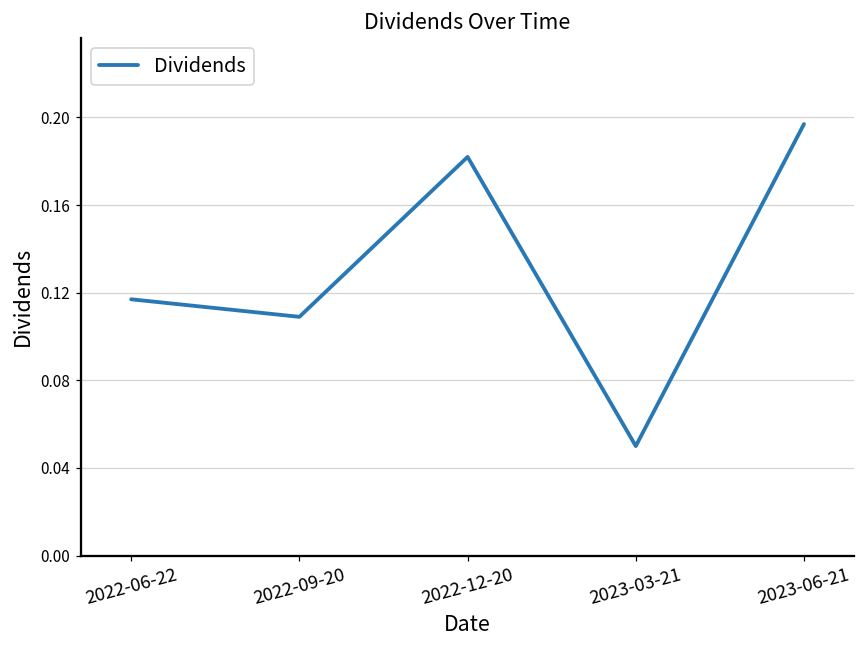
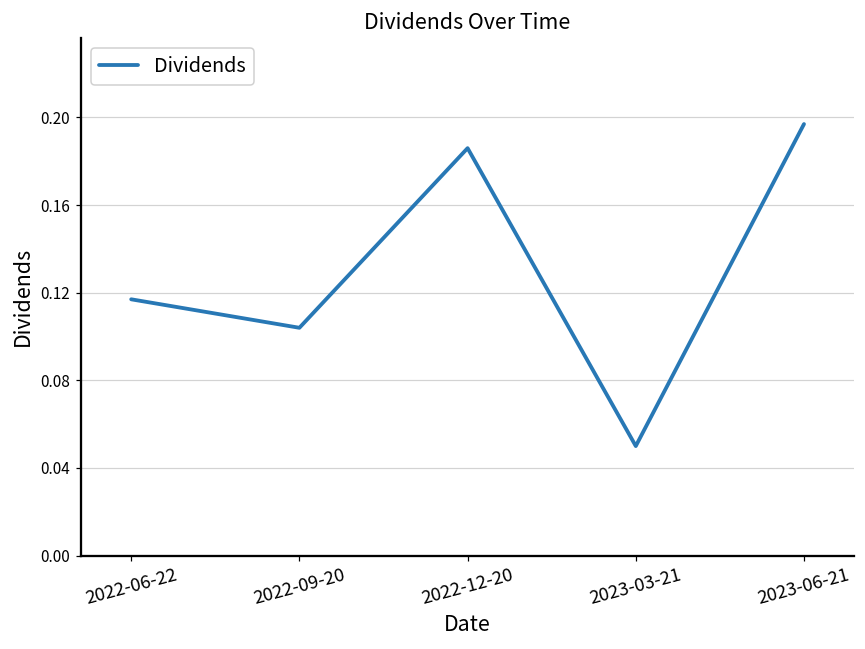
2022-09-20: 0.109 -> 0.104
2022-12-20: 0.182 -> 0.186
